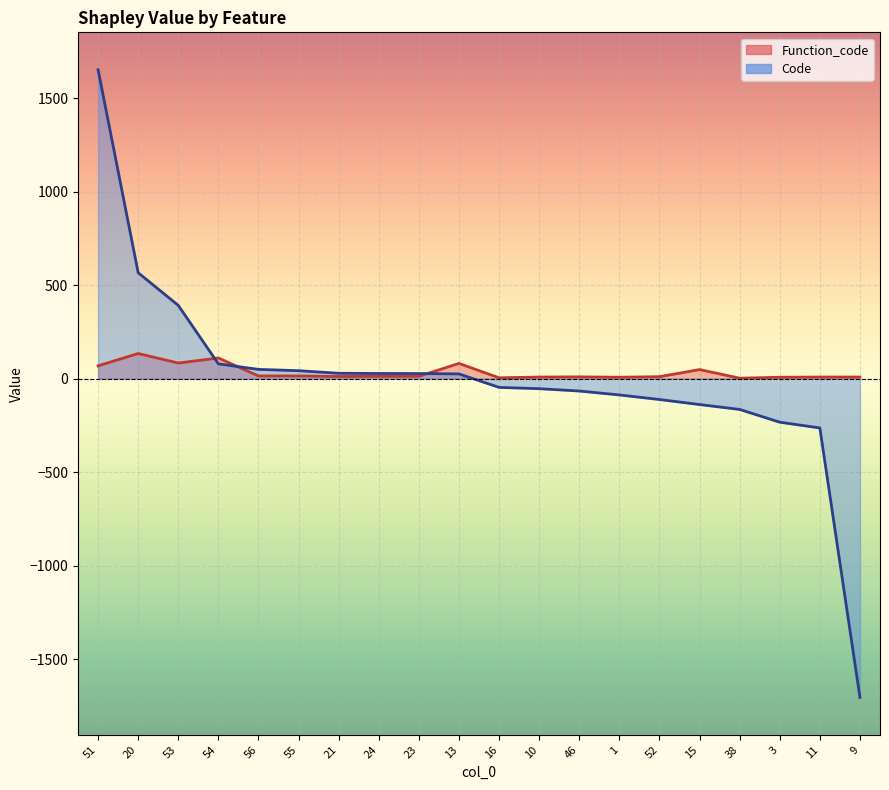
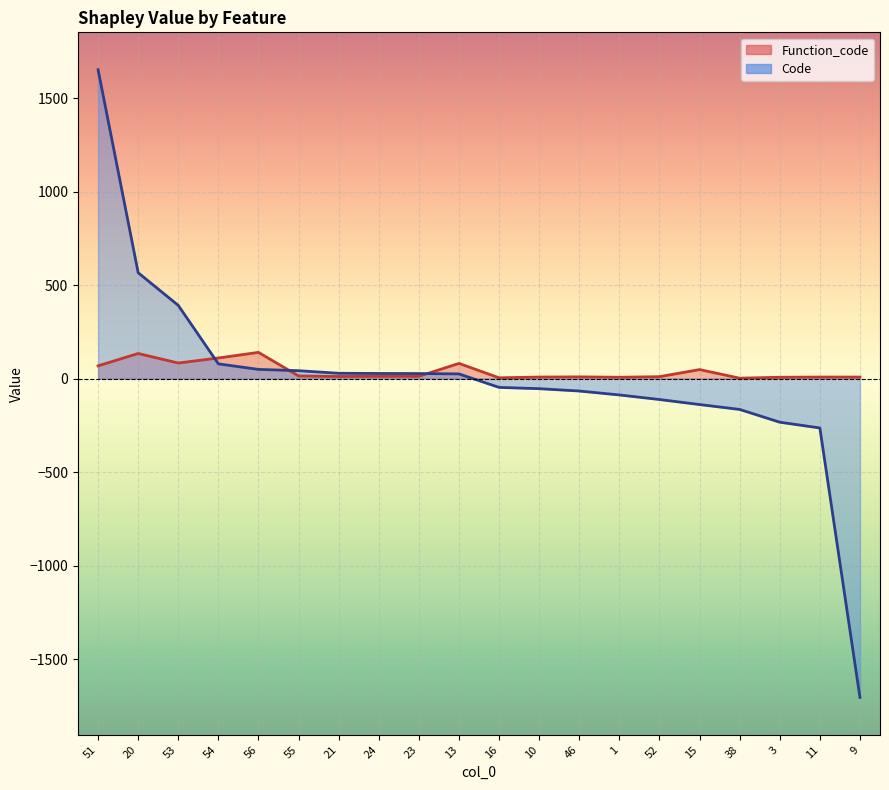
Function_code, 56: 10 -> 140
